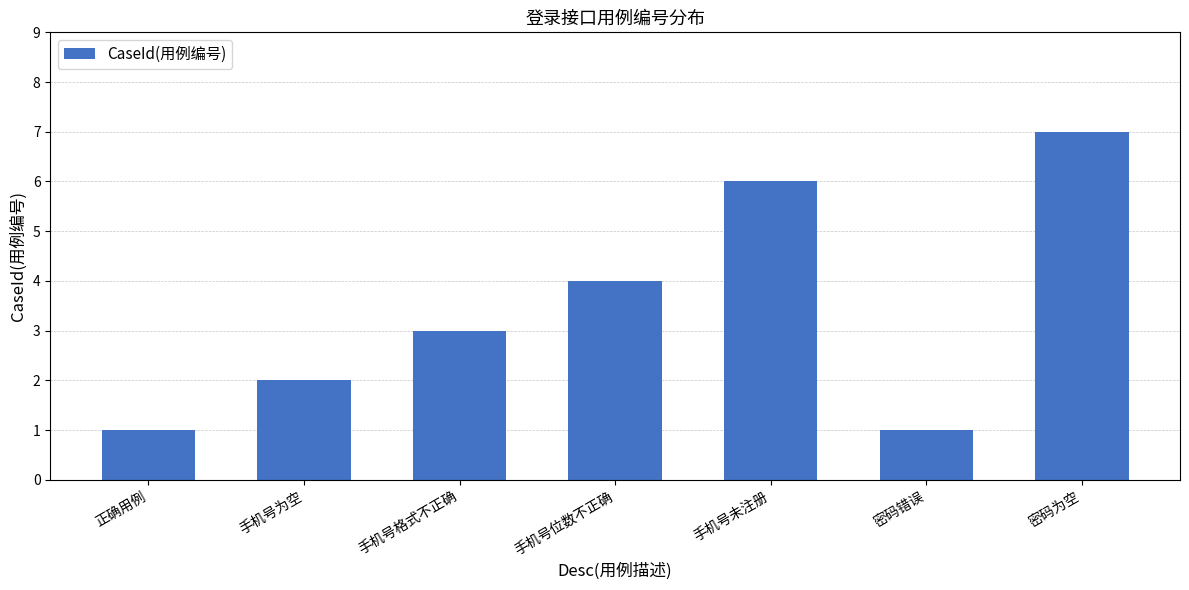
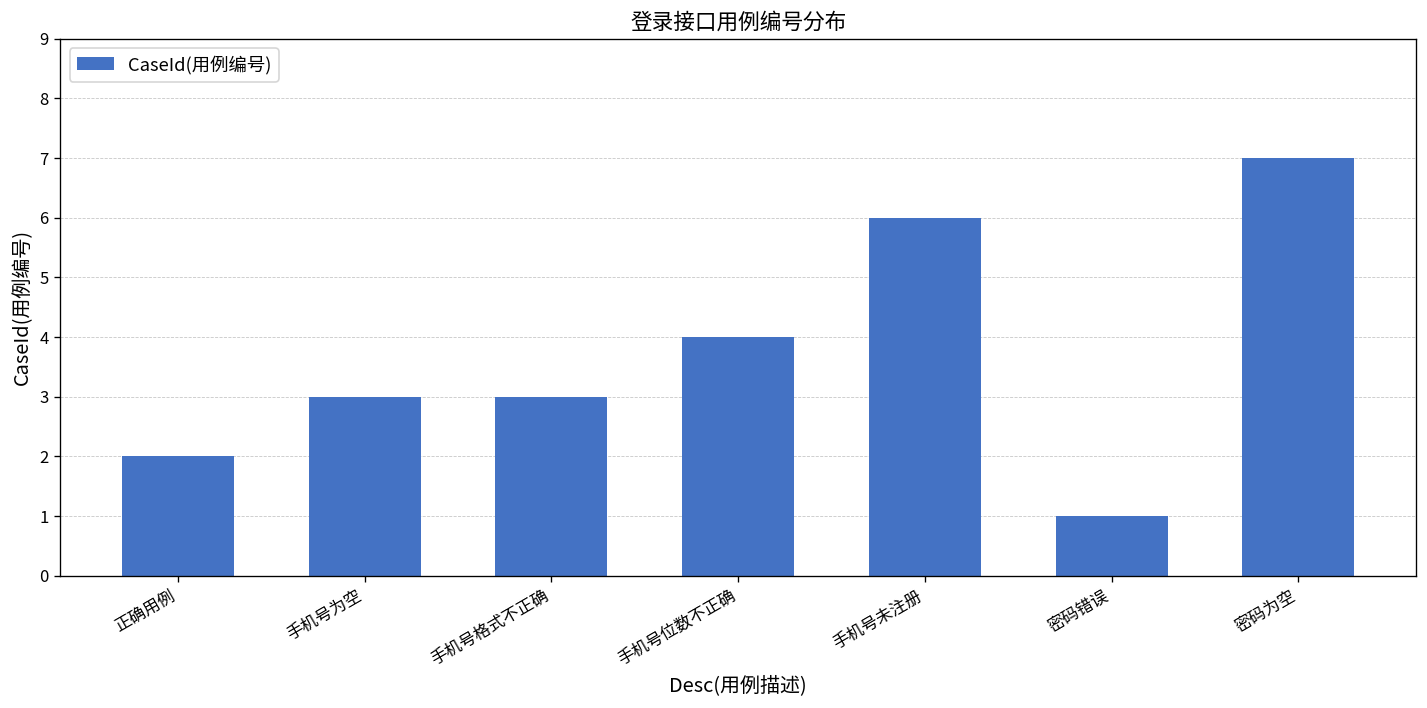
正确用例: 1 -> 2
手机号为空: 2 -> 3
